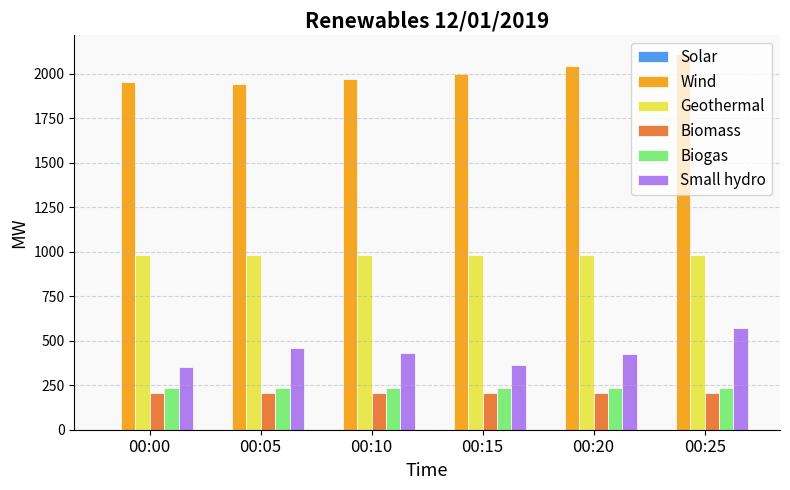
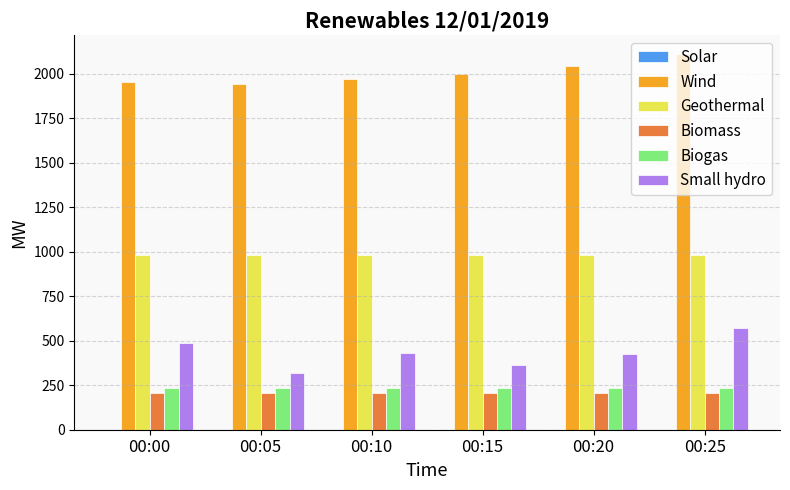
Small hydro, 00:00: 350 -> 490
Small hydro, 00:05: 460 -> 320
